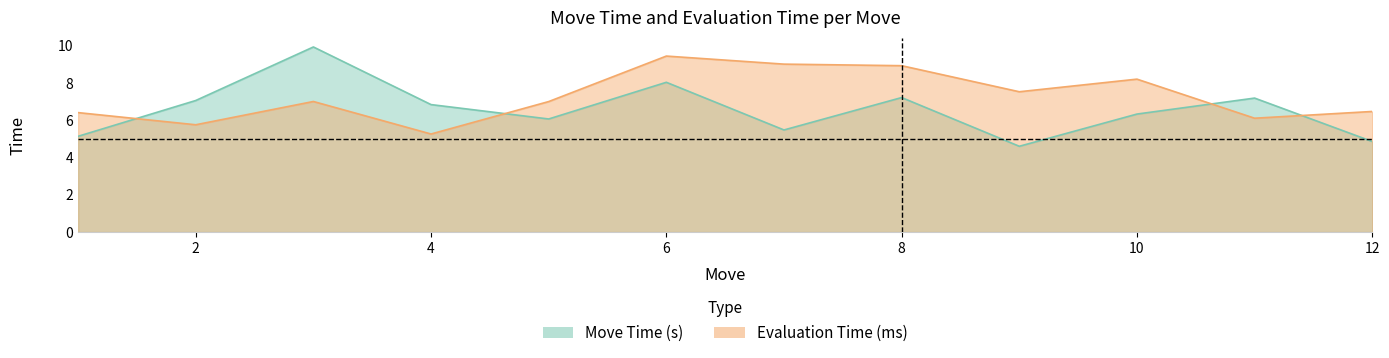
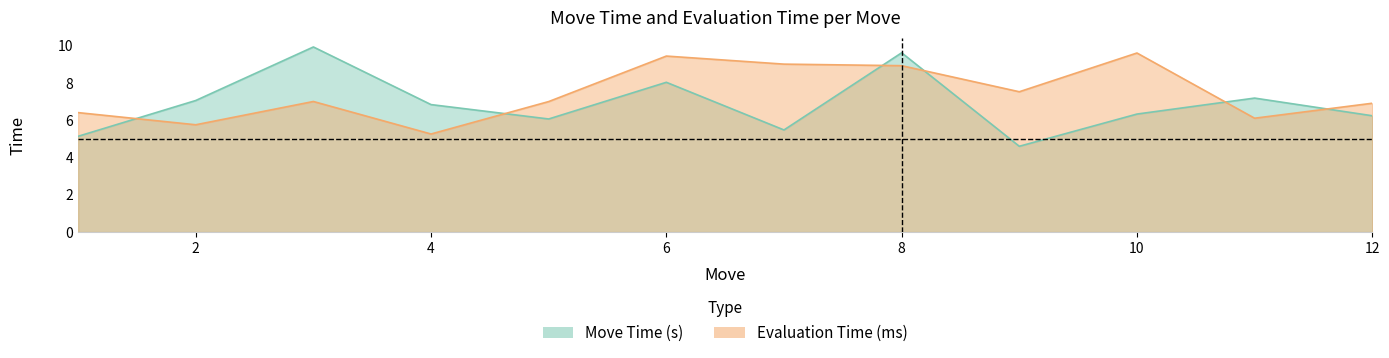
Move Time (s), 8: 7.2 -> 9.6
Evaluation Time (ms), 10: 8.2 -> 9.6
Move Time (s), 12: 4.9 -> 6.2
Evaluation Time (ms), 12: 6.5 -> 6.9
